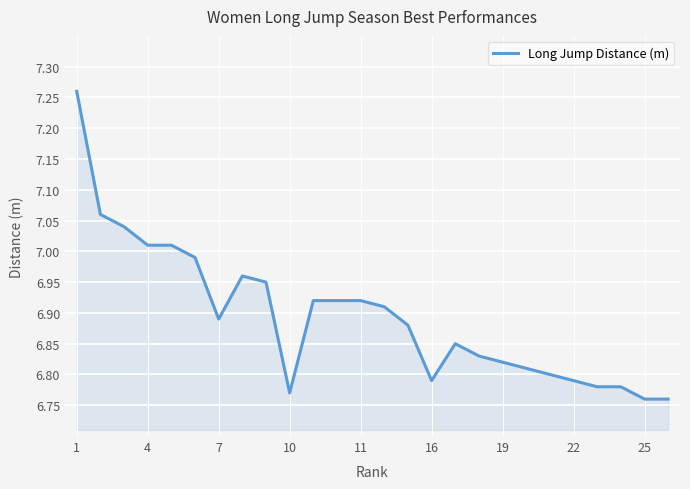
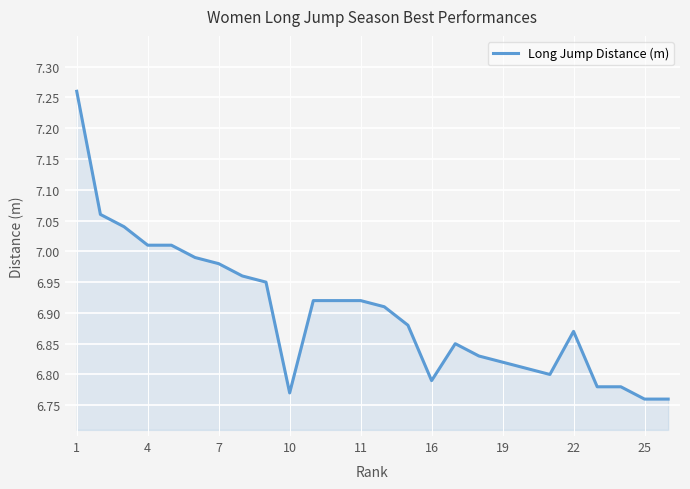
7: 6.89 -> 6.98
22: 6.79 -> 6.87
